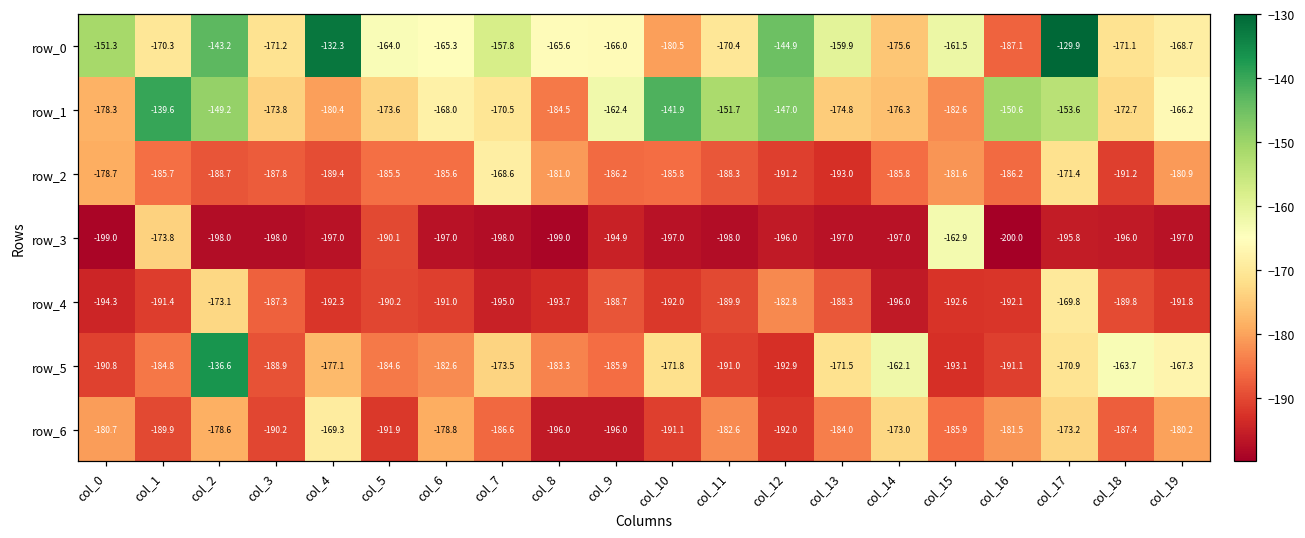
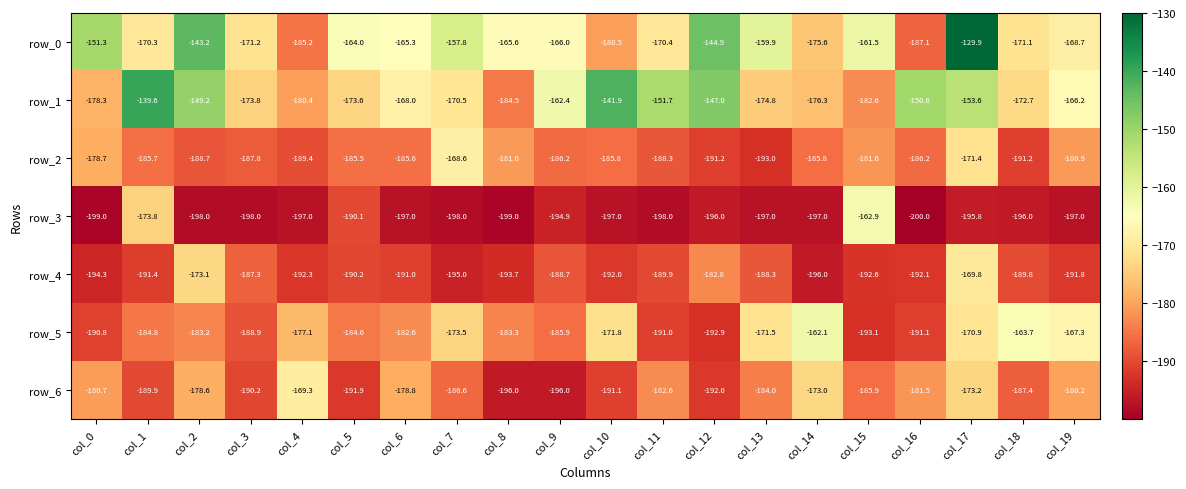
row_0, col_4: -132.3 -> -185.2
row_5, col_2: -136.6 -> -183.2
